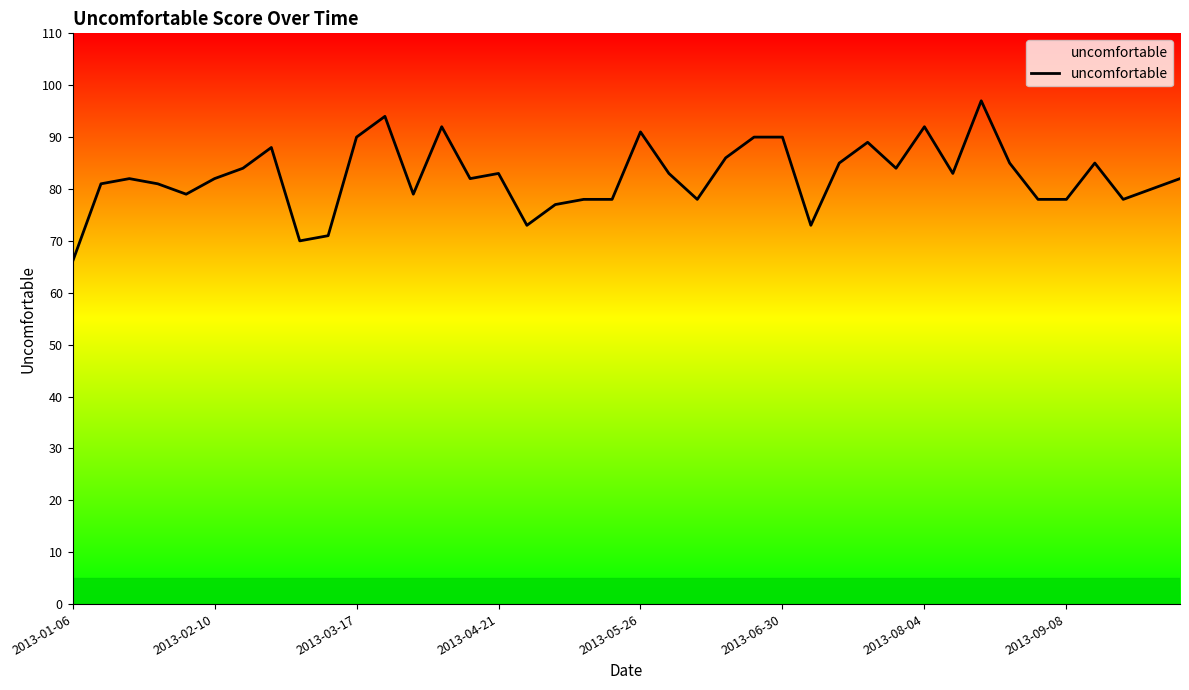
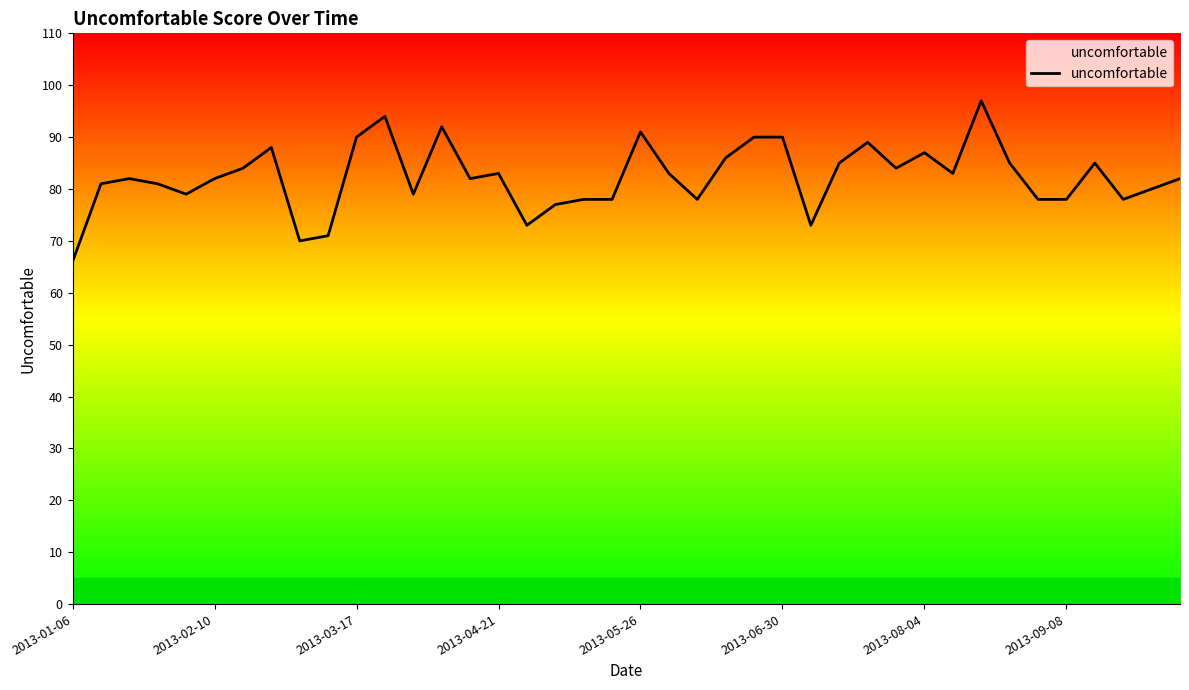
2013-08-04: 92 -> 87
